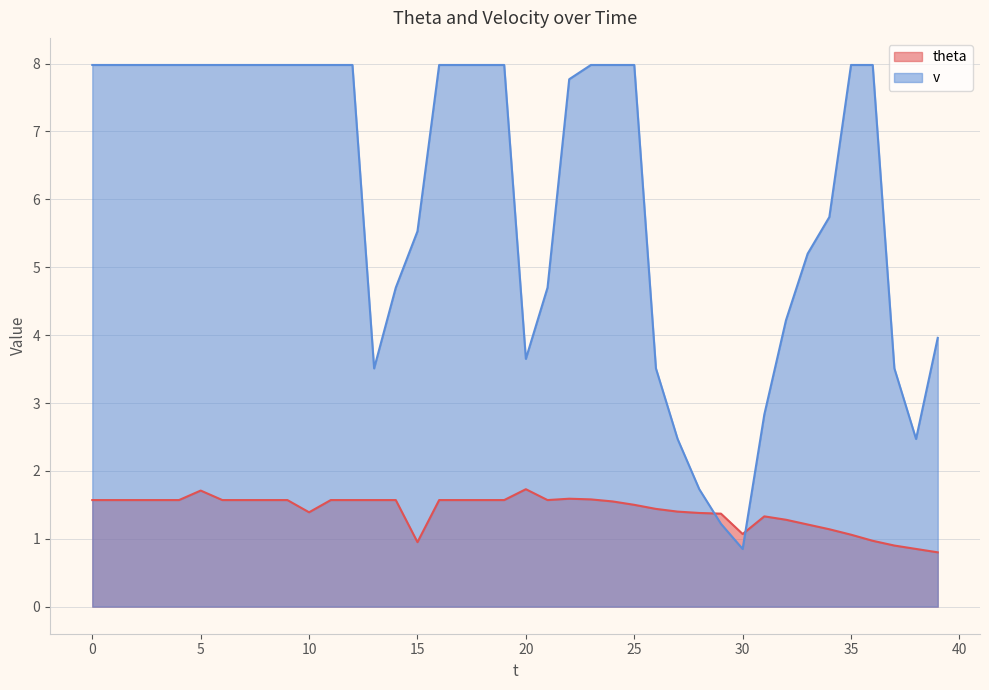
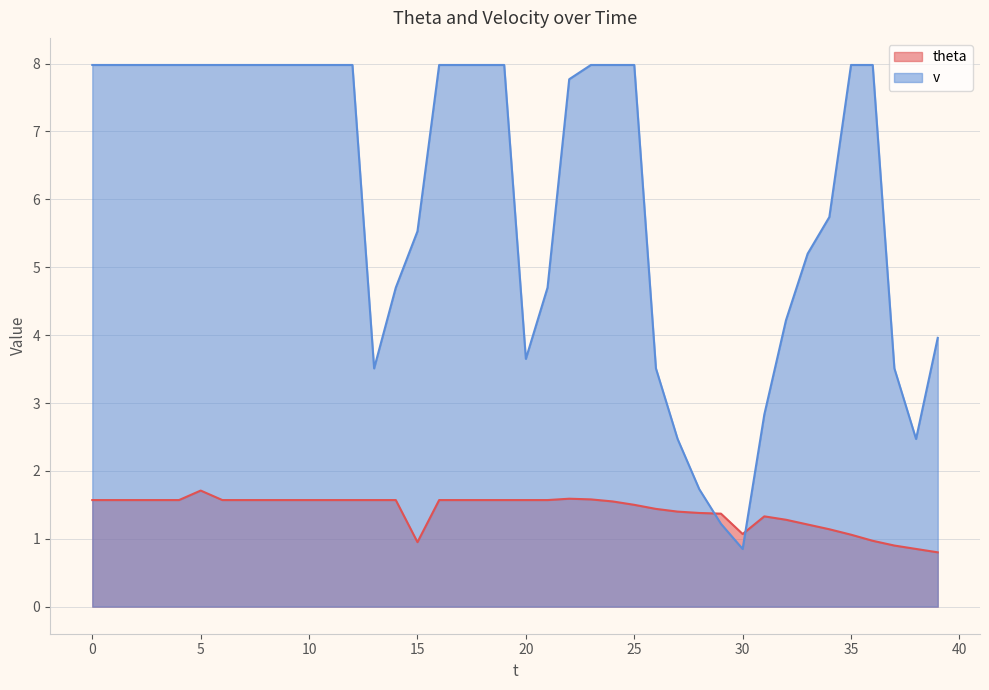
theta, 10: 1.4 -> 1.6
theta, 20: 1.7 -> 1.6
